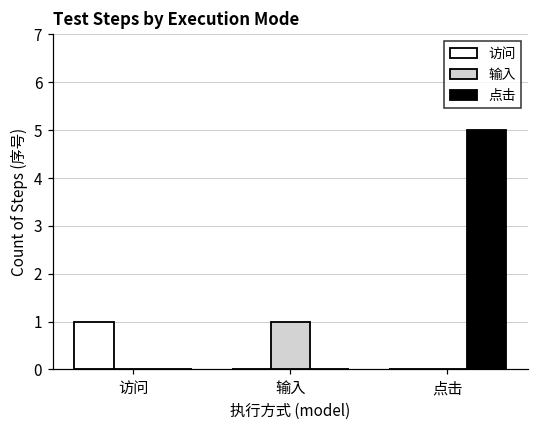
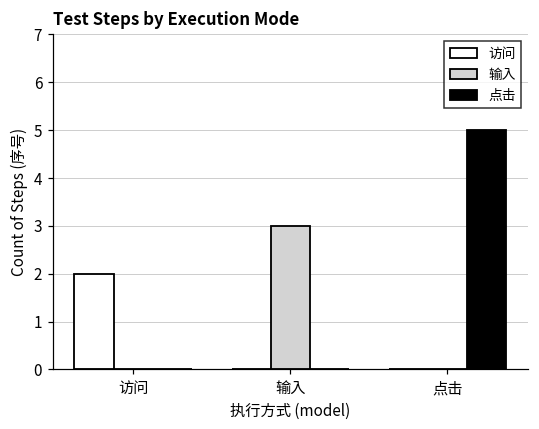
访问, 访问: 1 -> 2
输入, 输入: 1 -> 3
